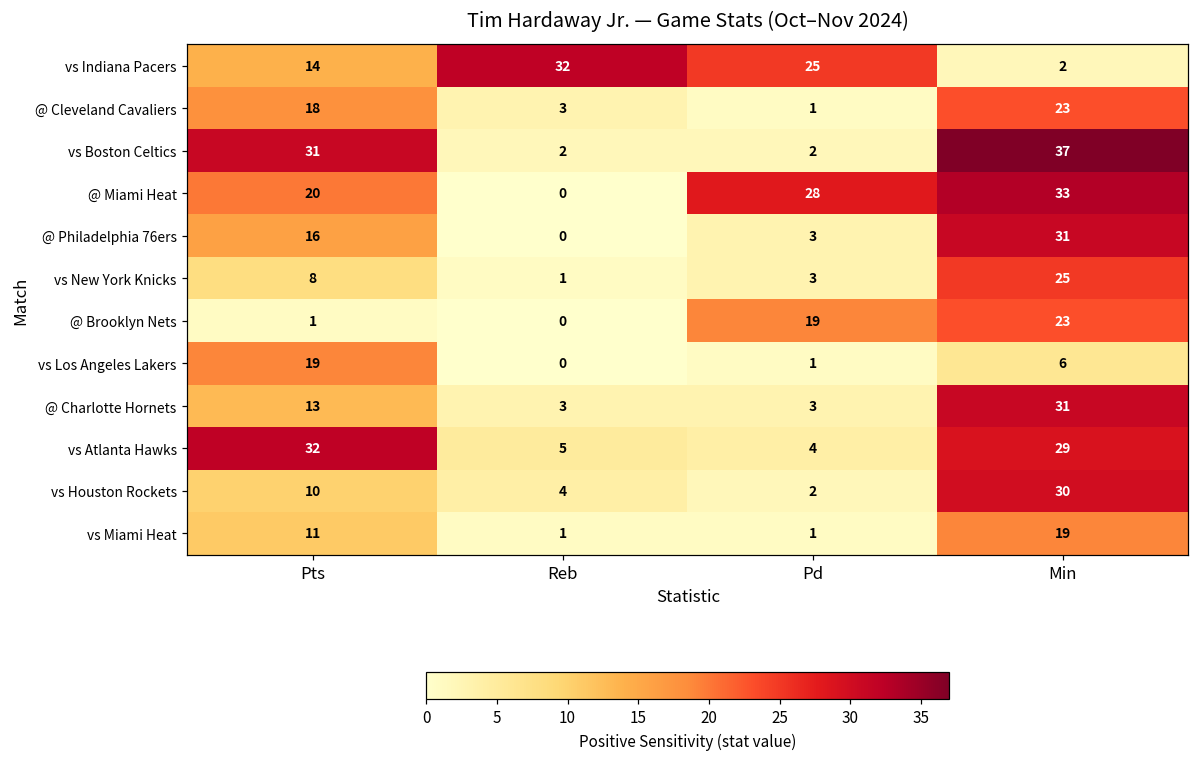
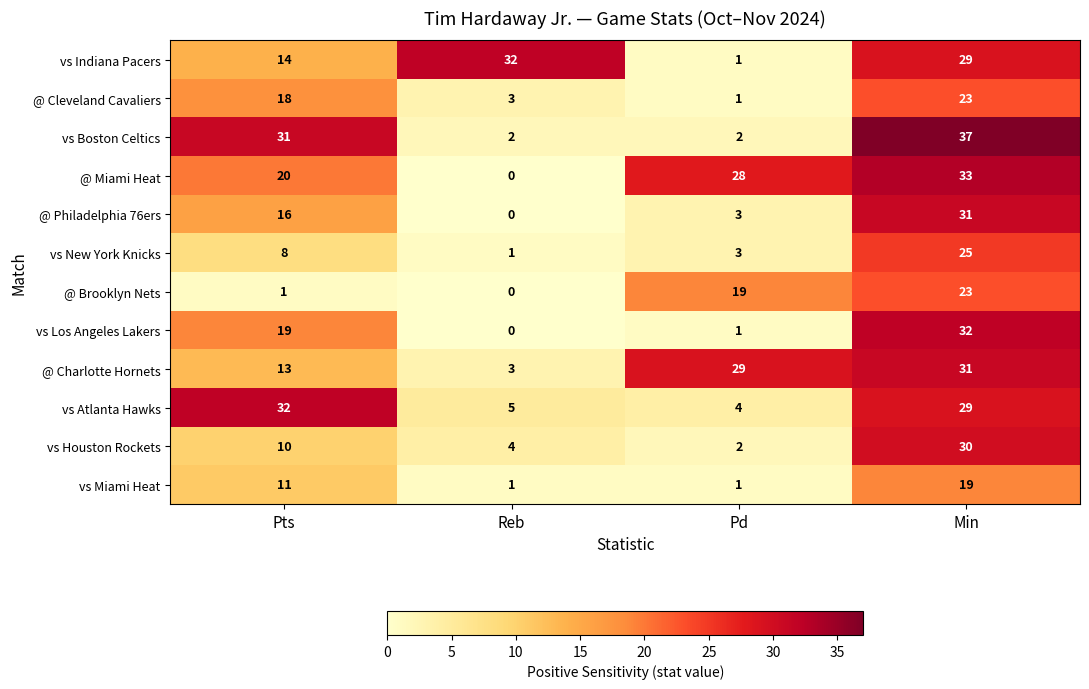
vs Indiana Pacers, Pd: 25 -> 1
vs Indiana Pacers, Min: 2 -> 29
vs Los Angeles Lakers, Min: 6 -> 32
@ Charlotte Hornets, Pd: 3 -> 29
